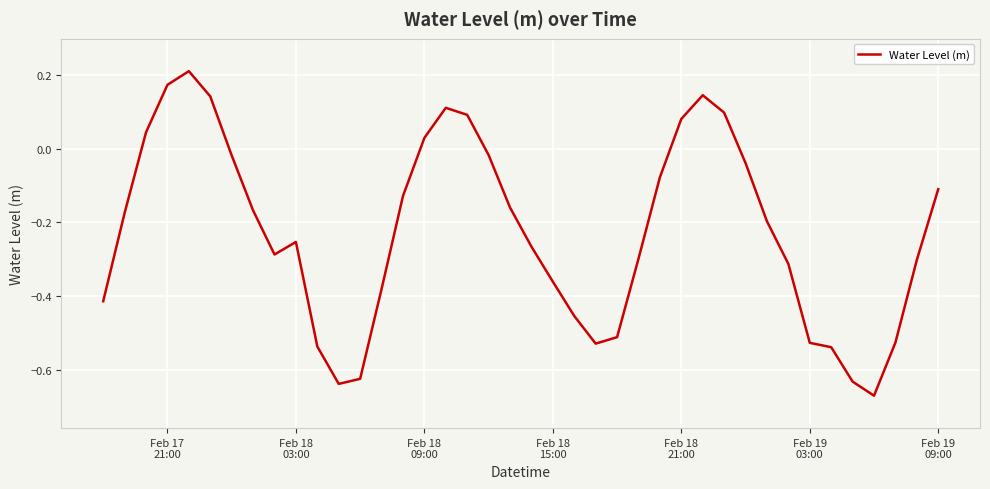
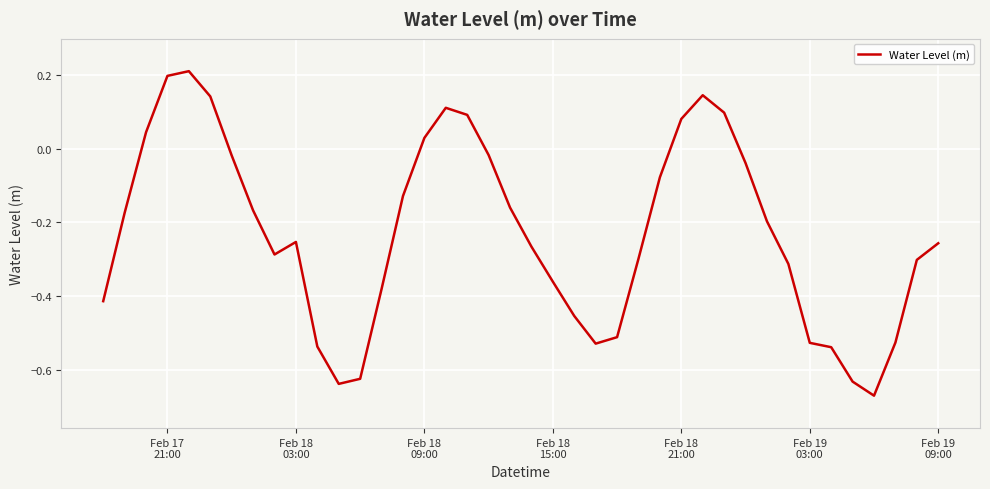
Feb 17 21:00: 0.17 -> 0.20
Feb 19 09:00: -0.11 -> -0.26
